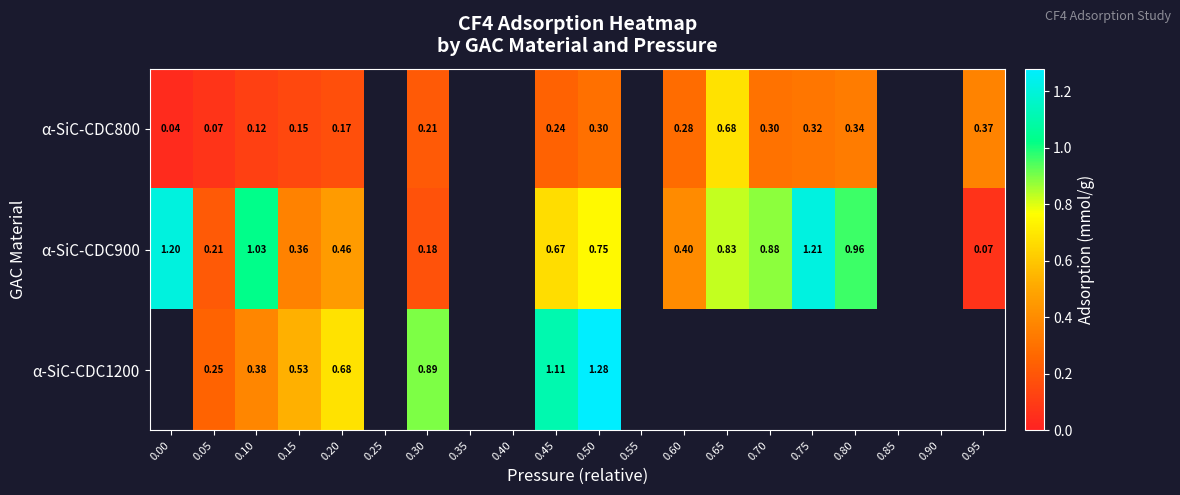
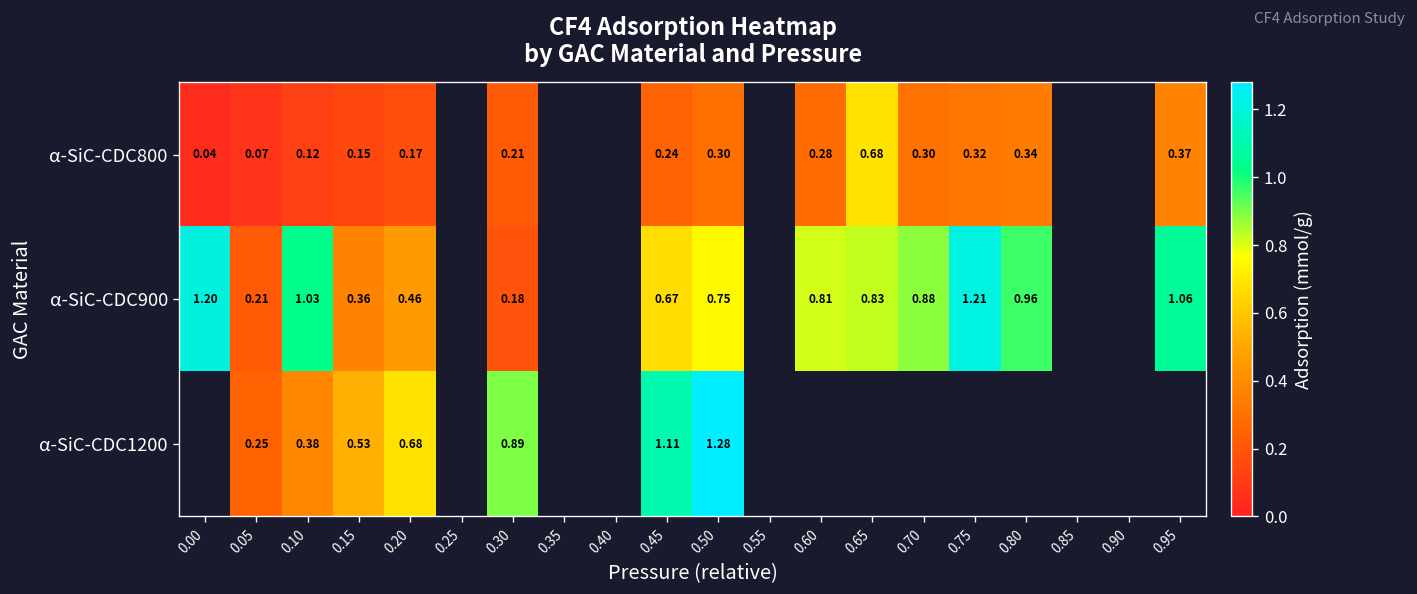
α-SiC-CDC900, 0.60: 0.40 -> 0.81
α-SiC-CDC900, 0.95: 0.07 -> 1.06
